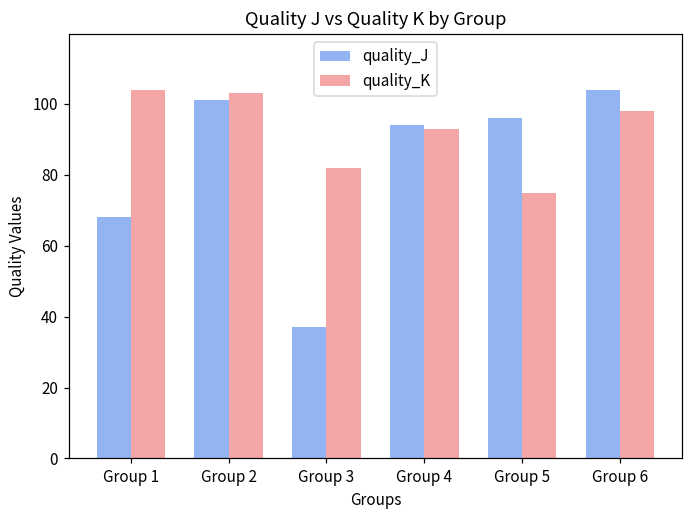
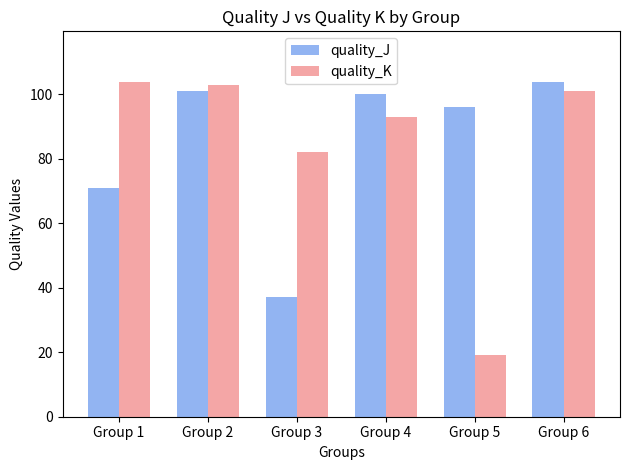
quality_J, Group 1: 68 -> 71
quality_J, Group 4: 94 -> 100
quality_K, Group 5: 75 -> 19
quality_K, Group 6: 98 -> 101
